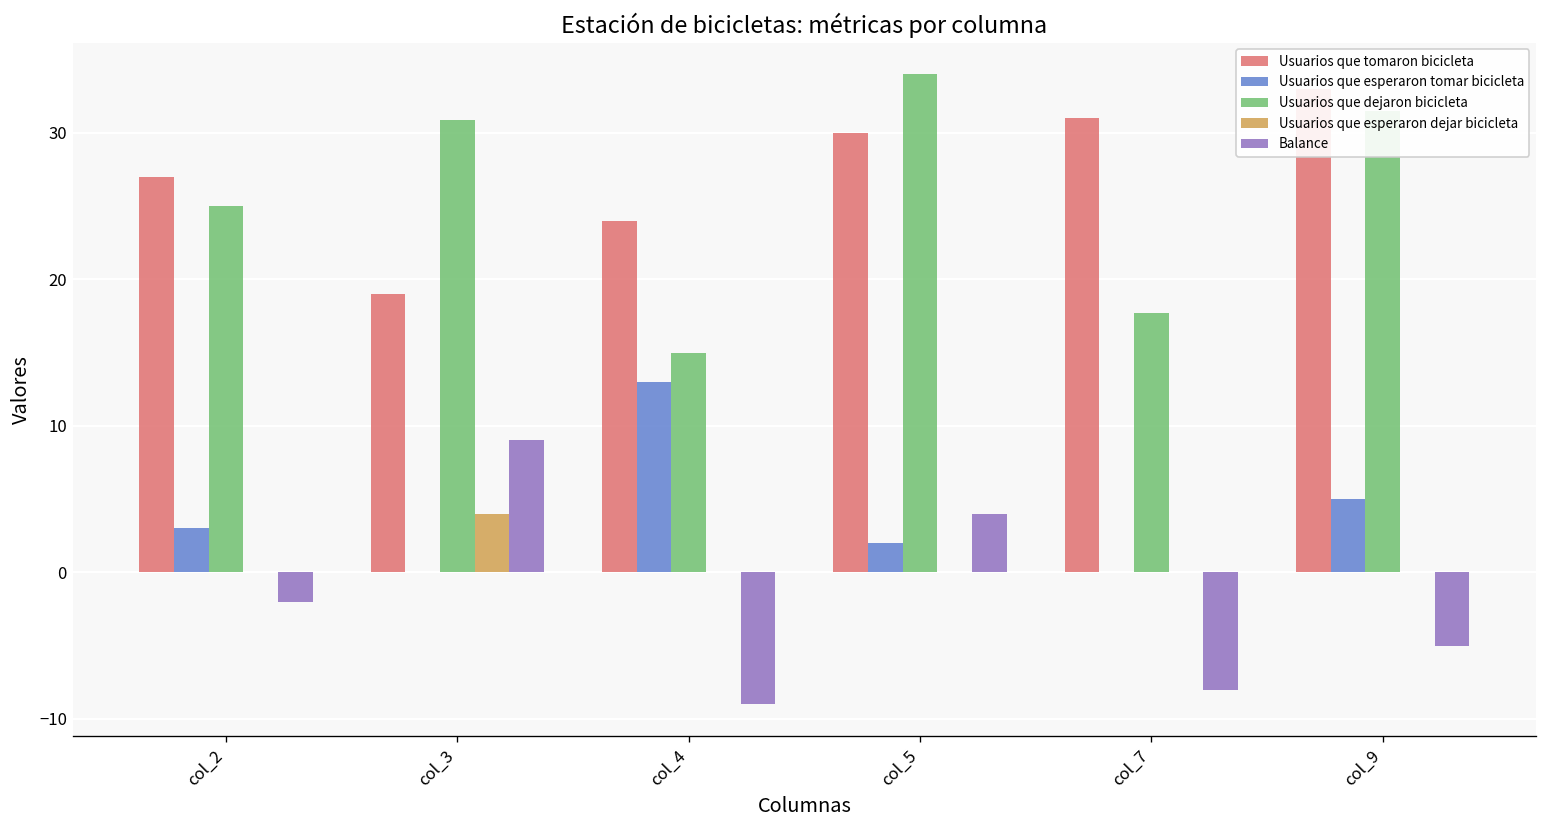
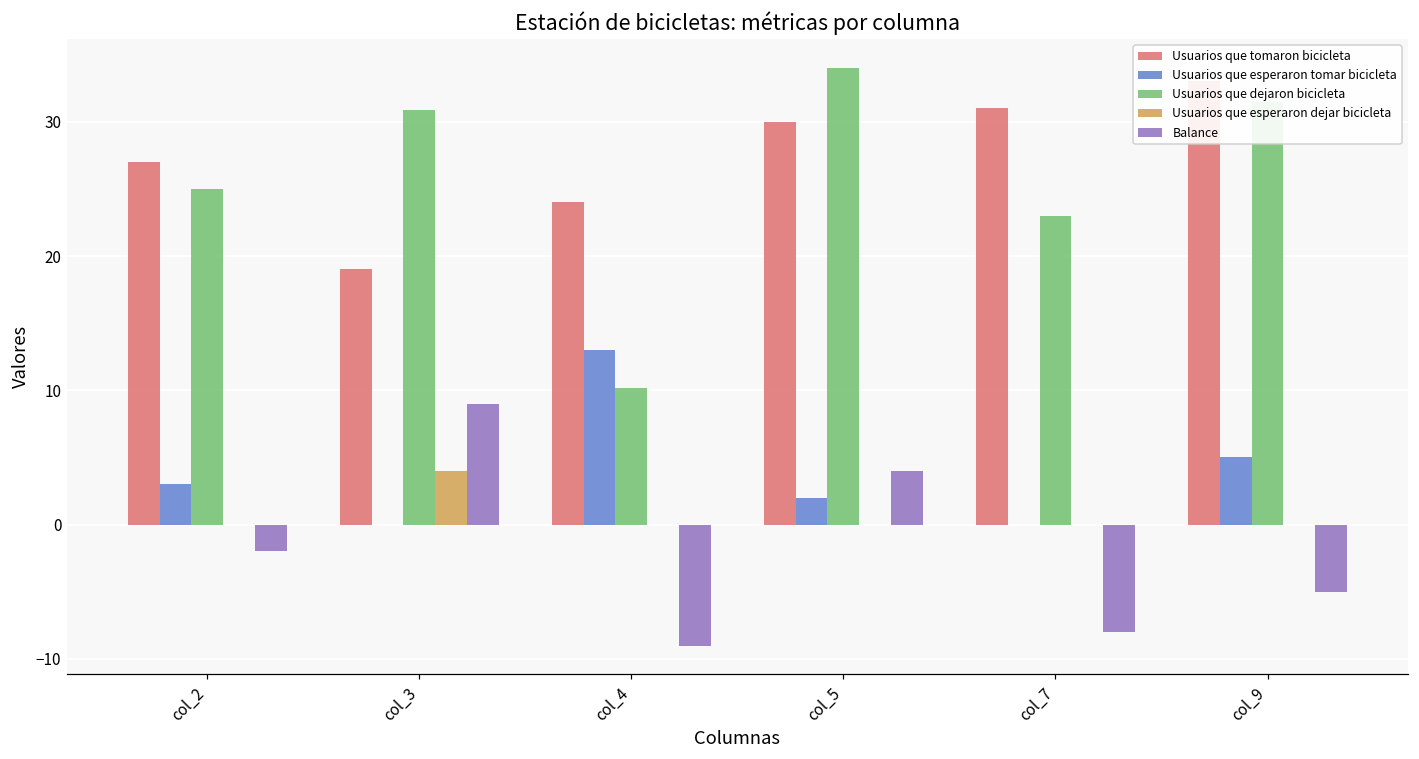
Usuarios que dejaron bicicleta, col_4: 15.0 -> 10.2
Usuarios que dejaron bicicleta, col_7: 17.7 -> 23.0
